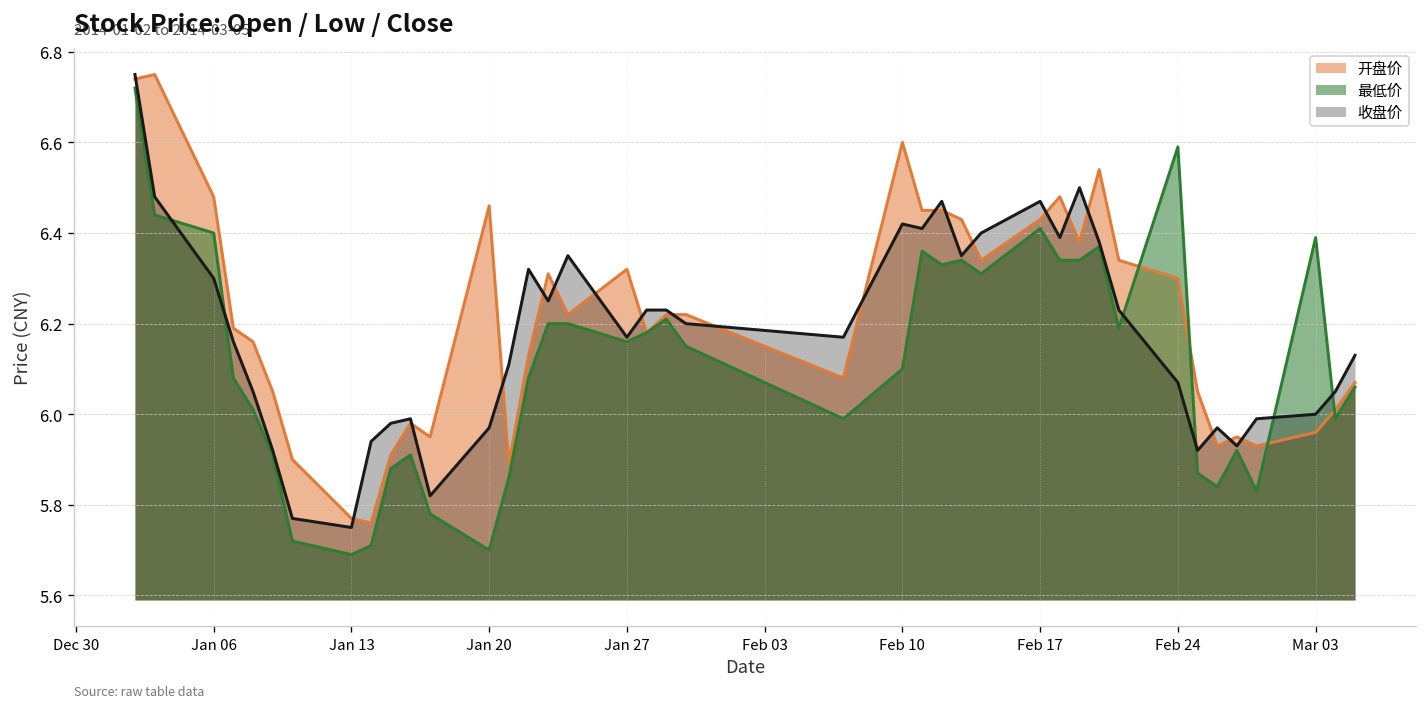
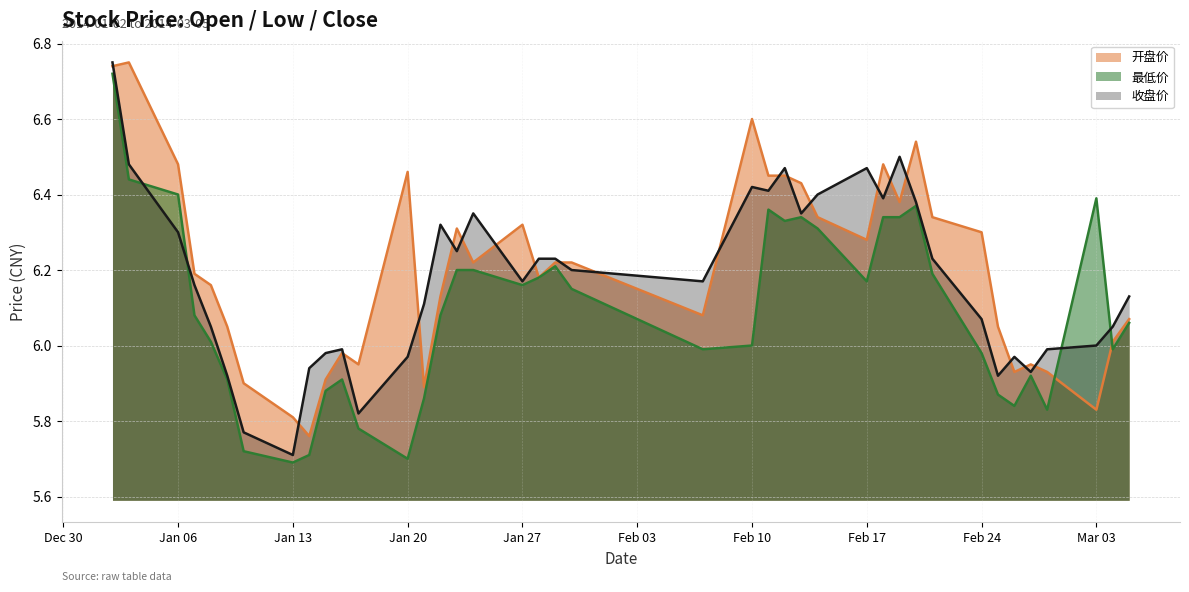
开盘价, Jan 13: 5.77 -> 5.81
收盘价, Jan 13: 5.75 -> 5.71
最低价, Feb 10: 6.1 -> 6.0
开盘价, Feb 17: 6.43 -> 6.28
最低价, Feb 17: 6.41 -> 6.17
最低价, Feb 24: 6.59 -> 5.98
开盘价, Mar 03: 5.96 -> 5.83
